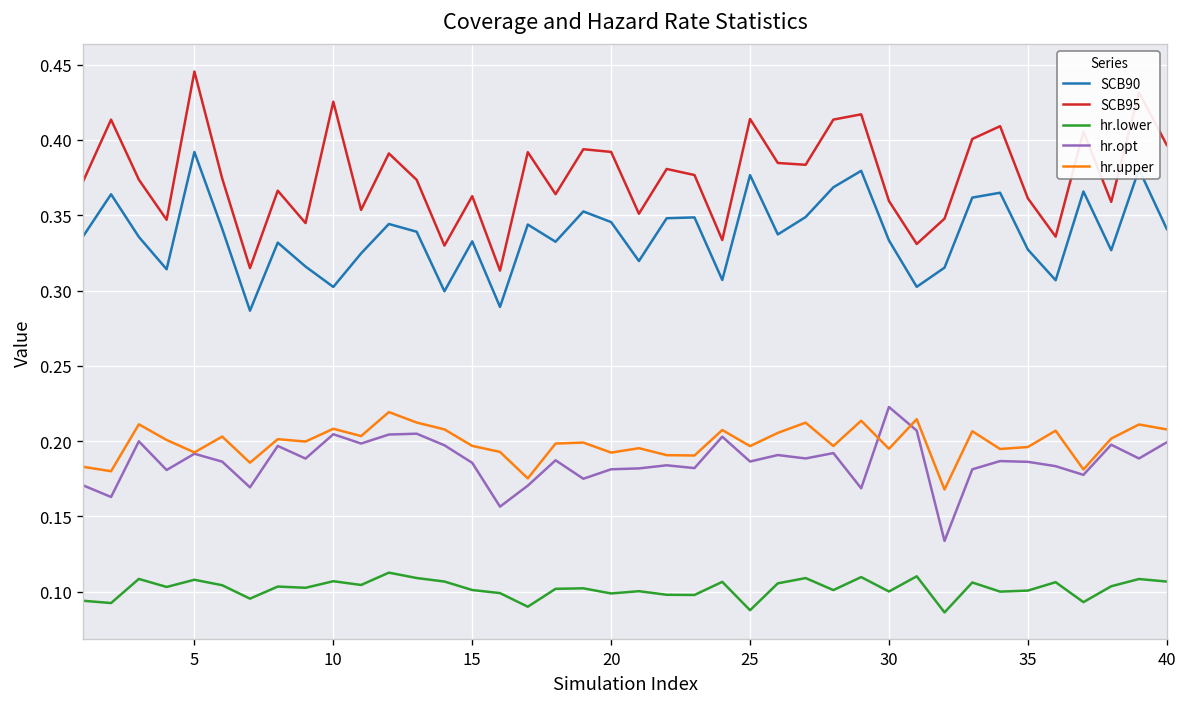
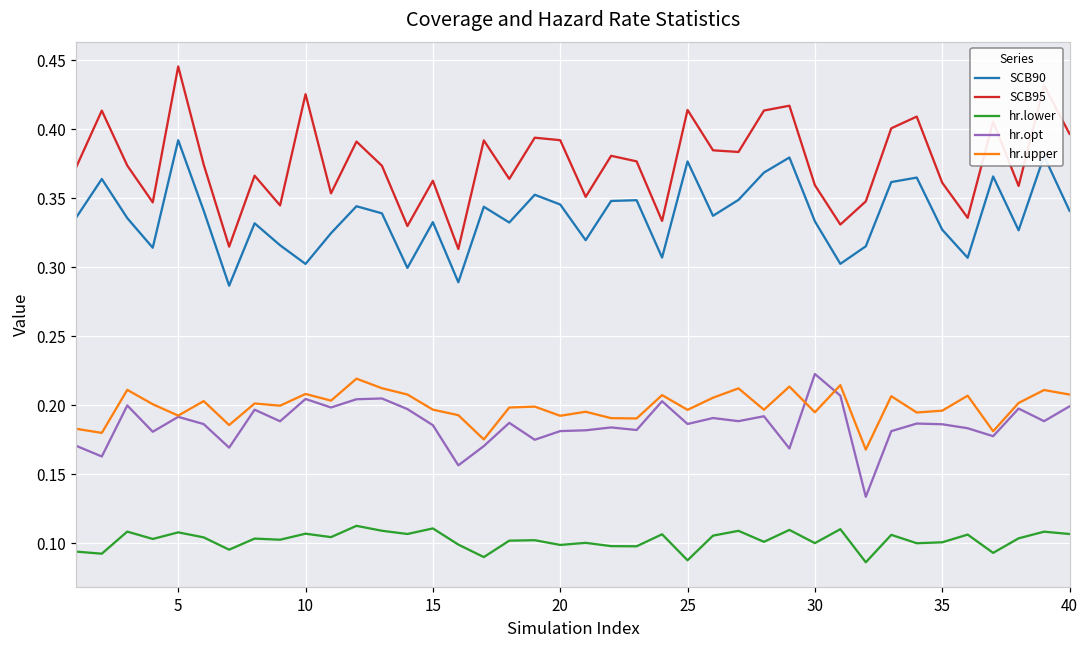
hr.lower, 15: 0.101 -> 0.111
